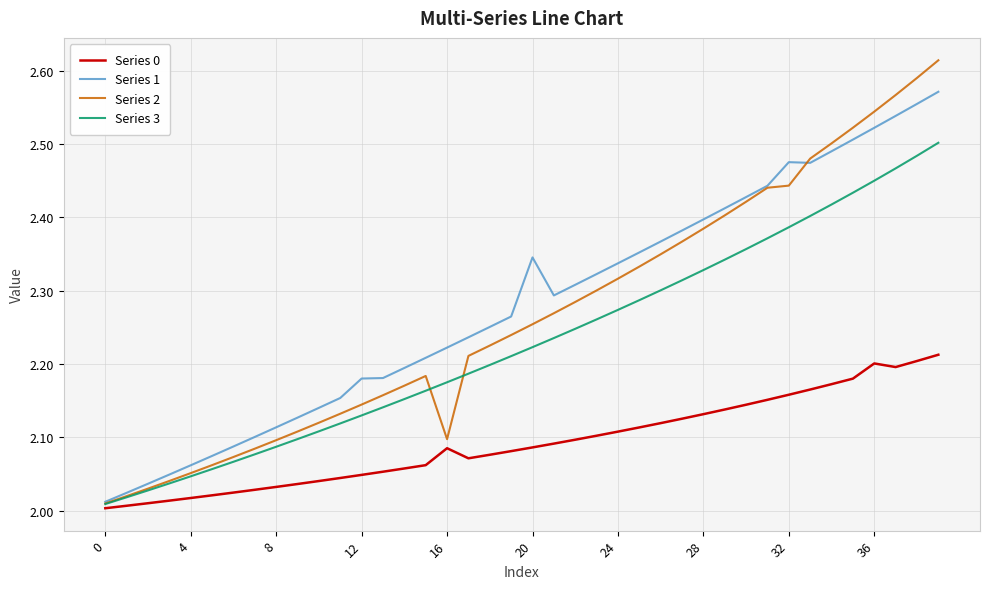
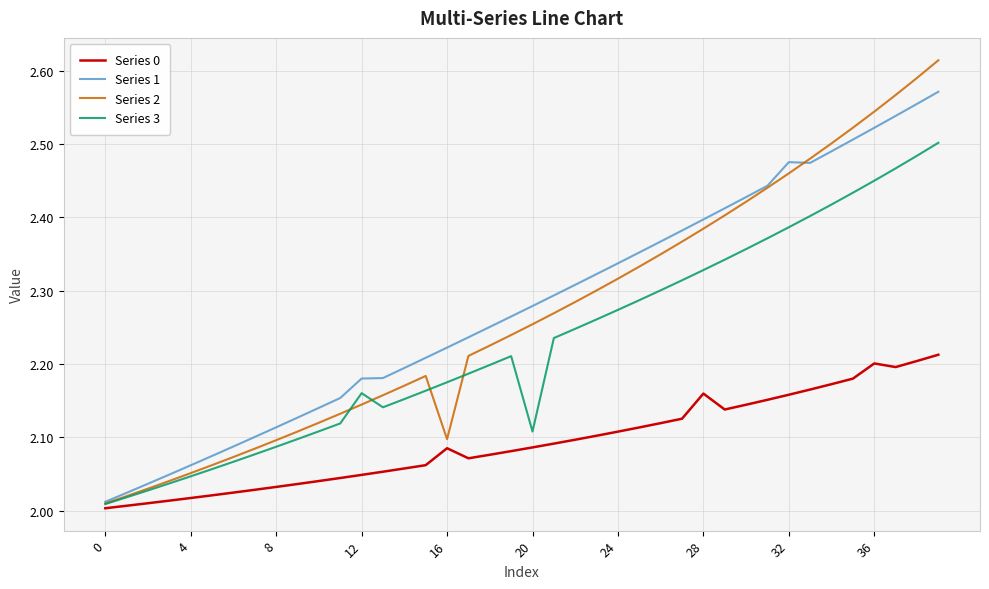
Series 3, 12: 2.13 -> 2.16
Series 1, 20: 2.35 -> 2.28
Series 3, 20: 2.22 -> 2.11
Series 0, 28: 2.13 -> 2.16
Series 2, 32: 2.44 -> 2.46
